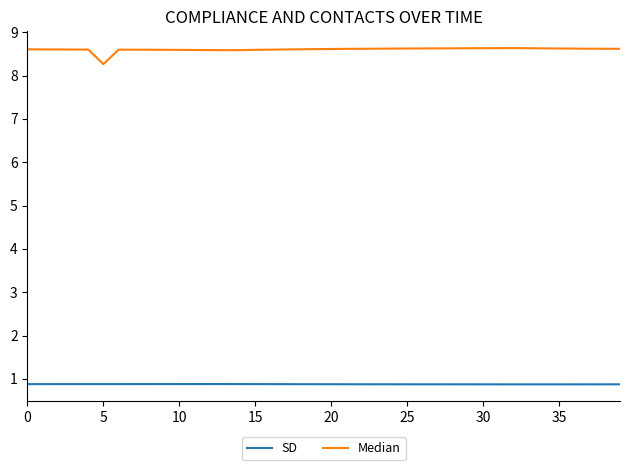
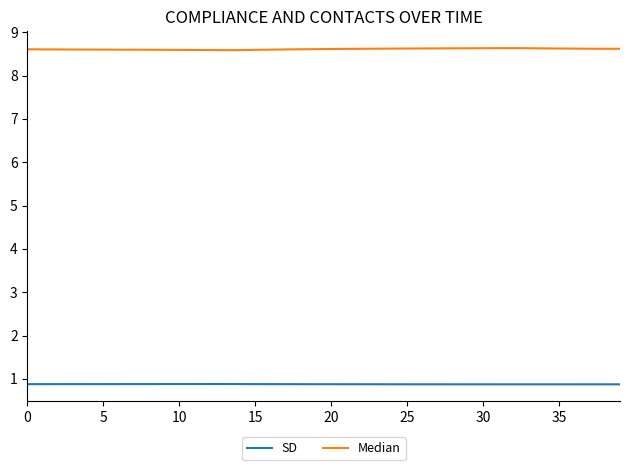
Median, 5: 8.3 -> 8.6
